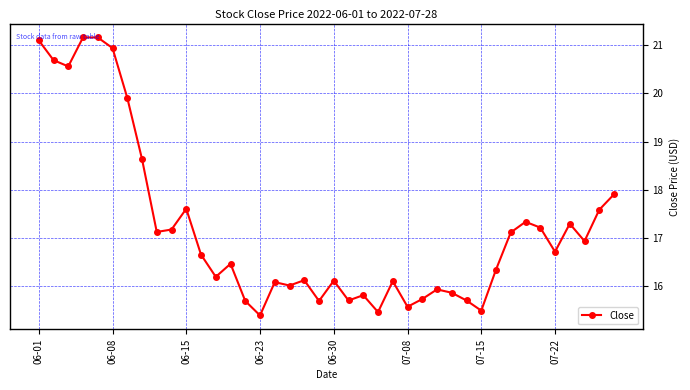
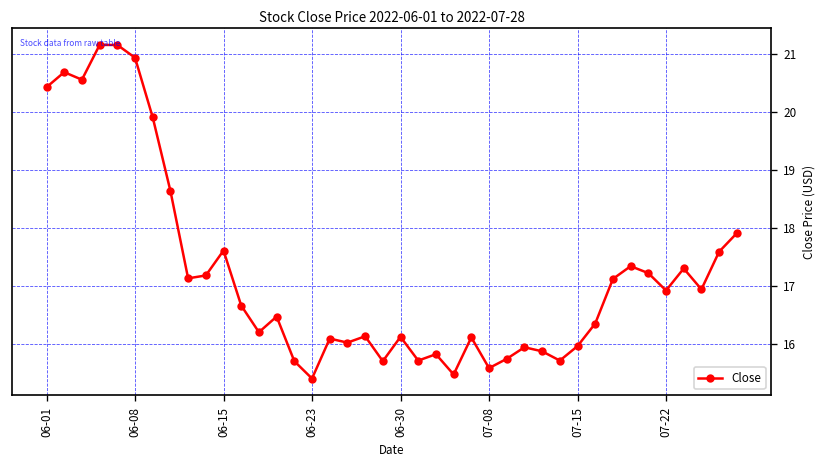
06-01: 21.1 -> 20.4
07-15: 15.5 -> 16.0
07-22: 16.7 -> 16.9
